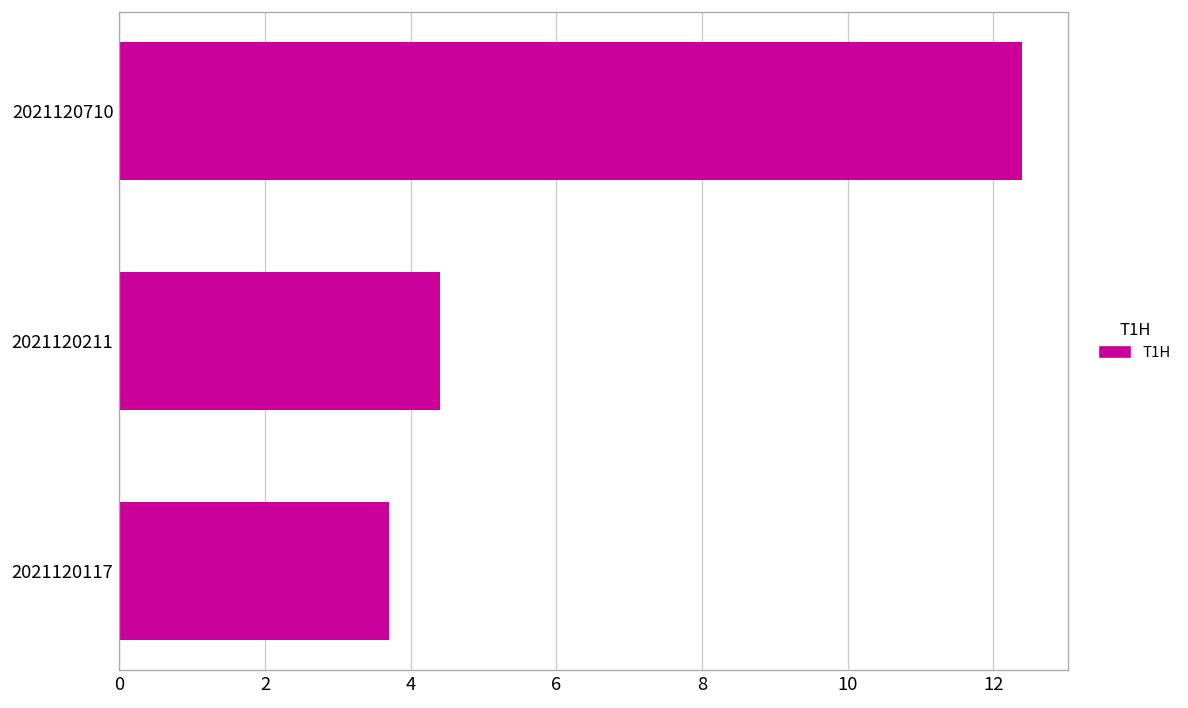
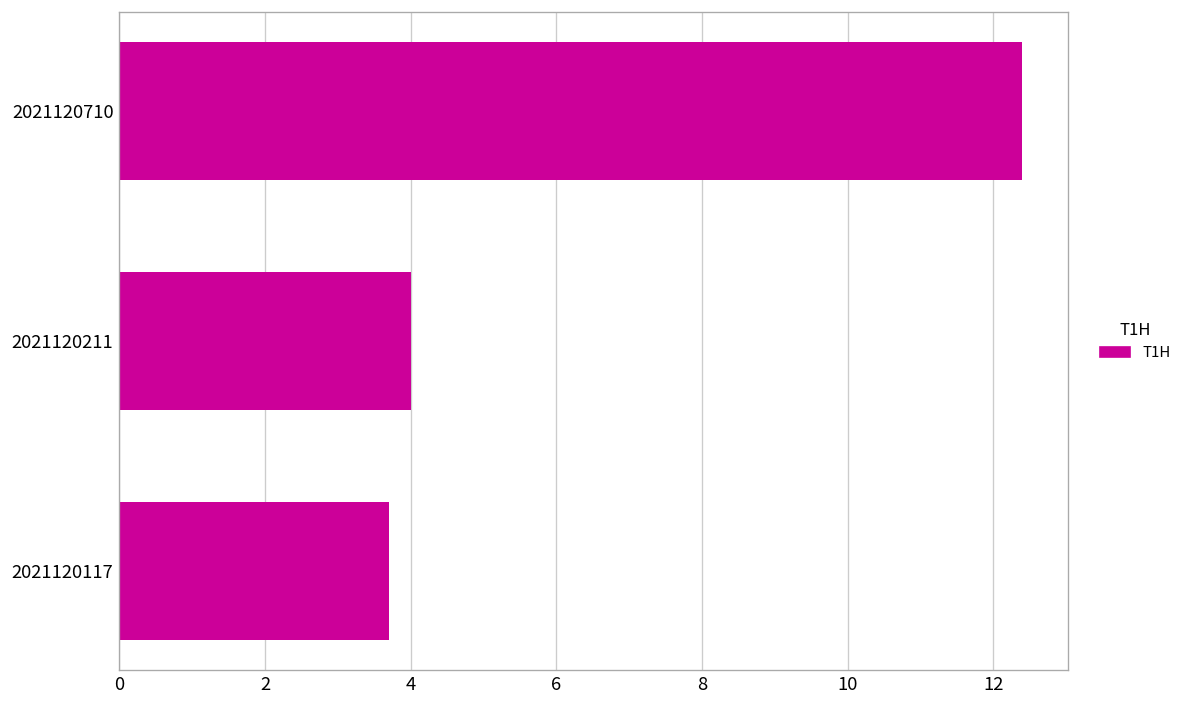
2021120211: 4.4 -> 4.0
